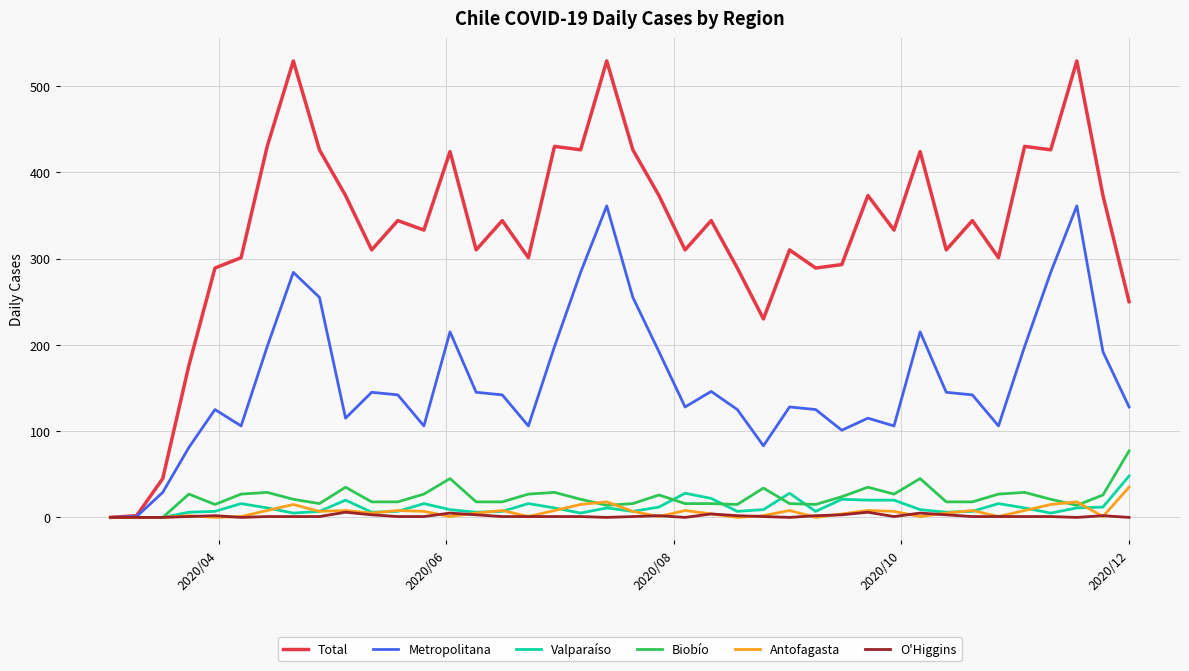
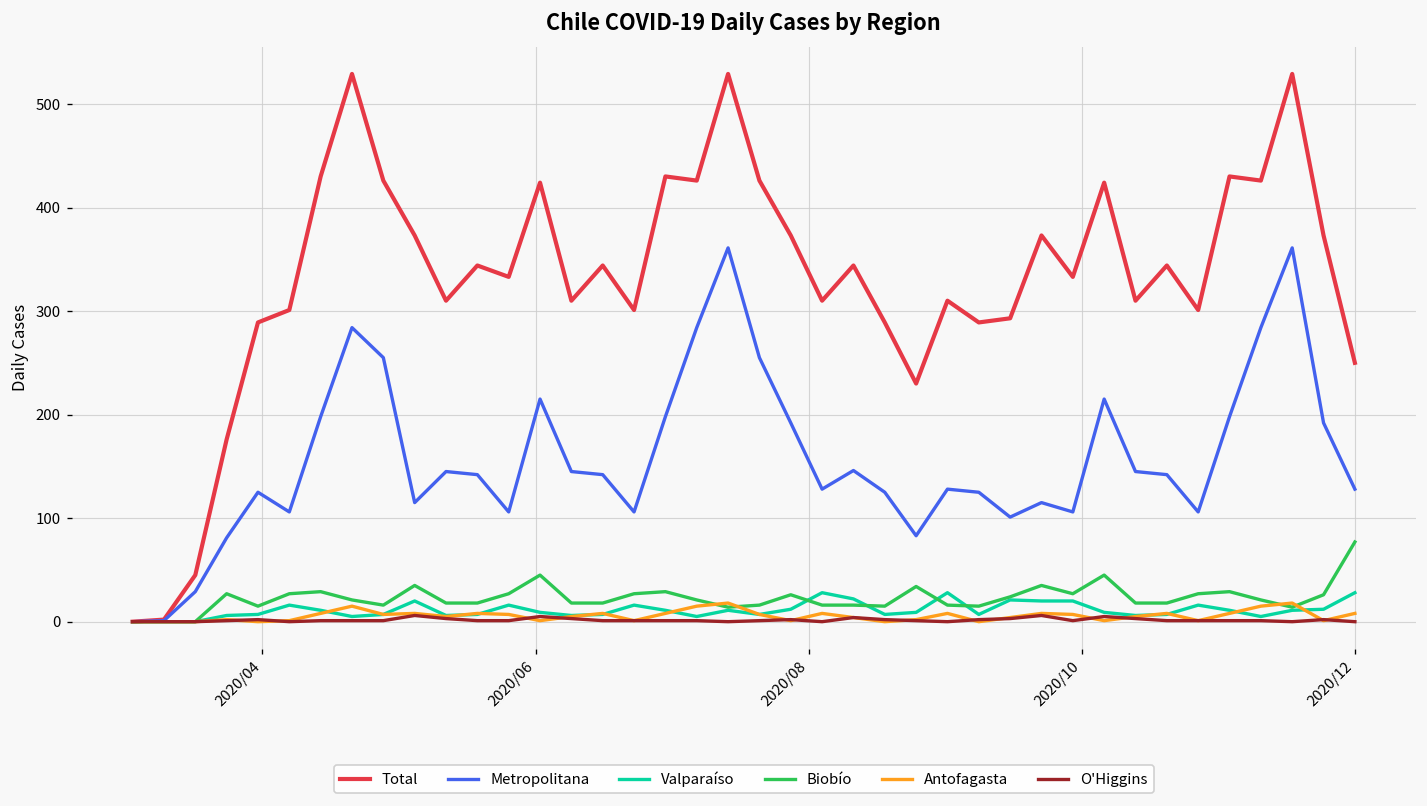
Valparaíso, 2020/12: 50 -> 30
Antofagasta, 2020/12: 40 -> 10
